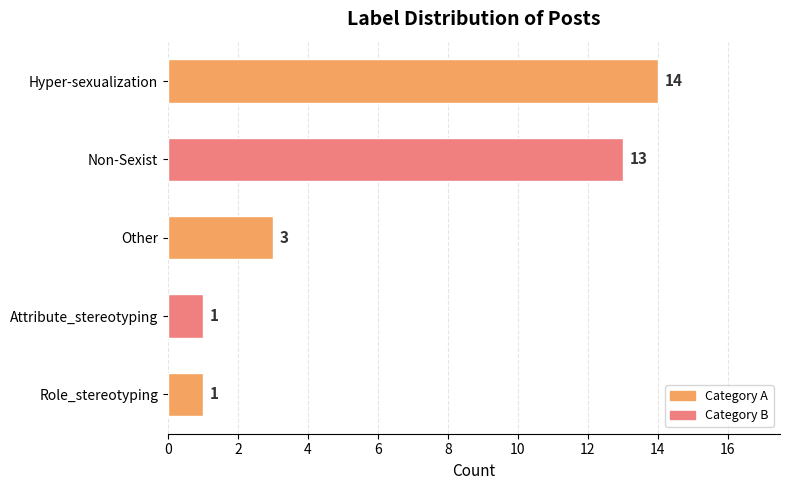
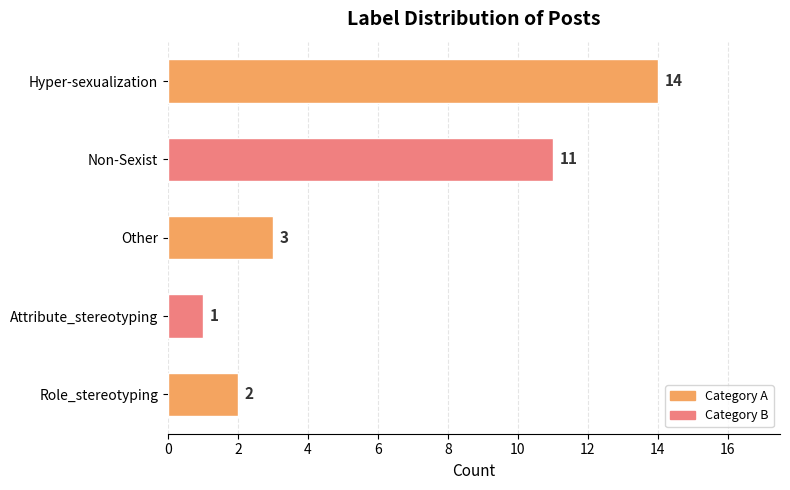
Non-Sexist: 13 -> 11
Role_stereotyping: 1 -> 2
